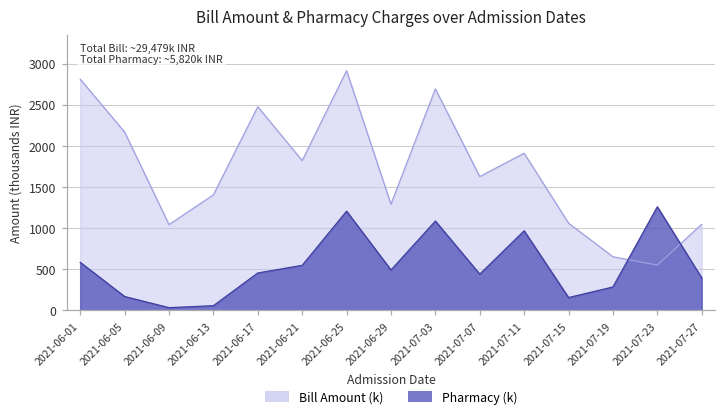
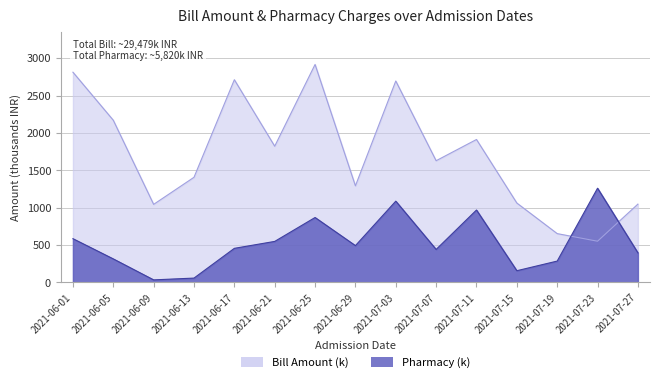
Pharmacy (k), 2021-06-05: 200 -> 300
Bill Amount (k), 2021-06-17: 2500 -> 2700
Pharmacy (k), 2021-06-25: 1200 -> 900
